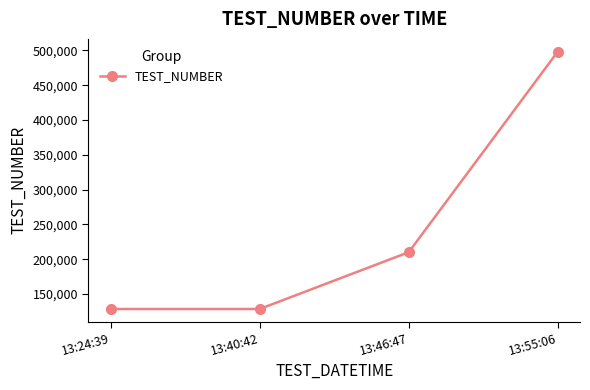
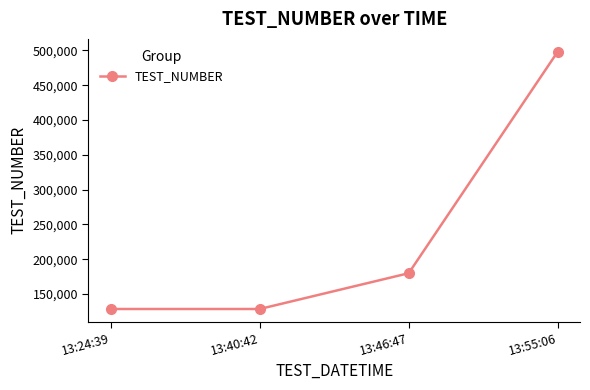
13:46:47: 210,000 -> 180,000
